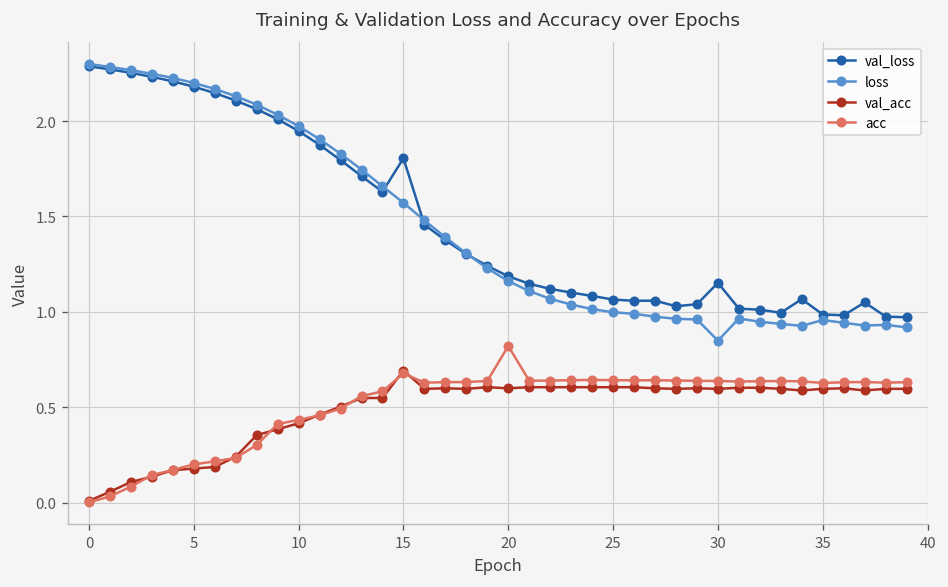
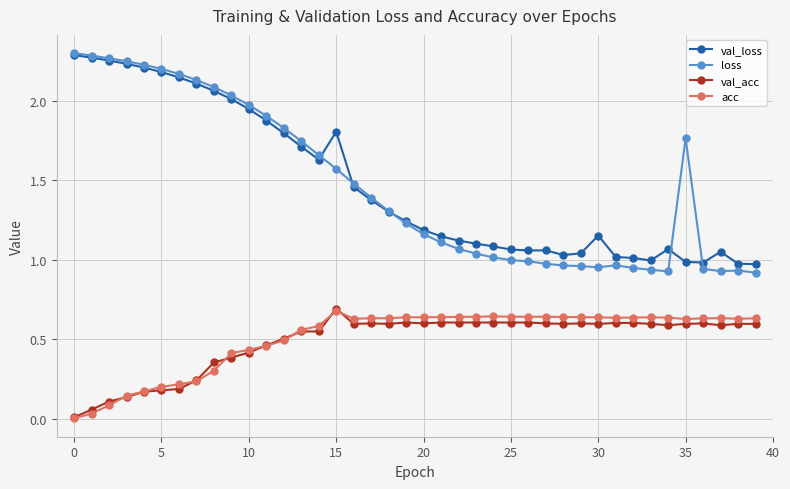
acc, 20: 0.82 -> 0.64
loss, 30: 0.85 -> 0.95
loss, 35: 0.96 -> 1.76
